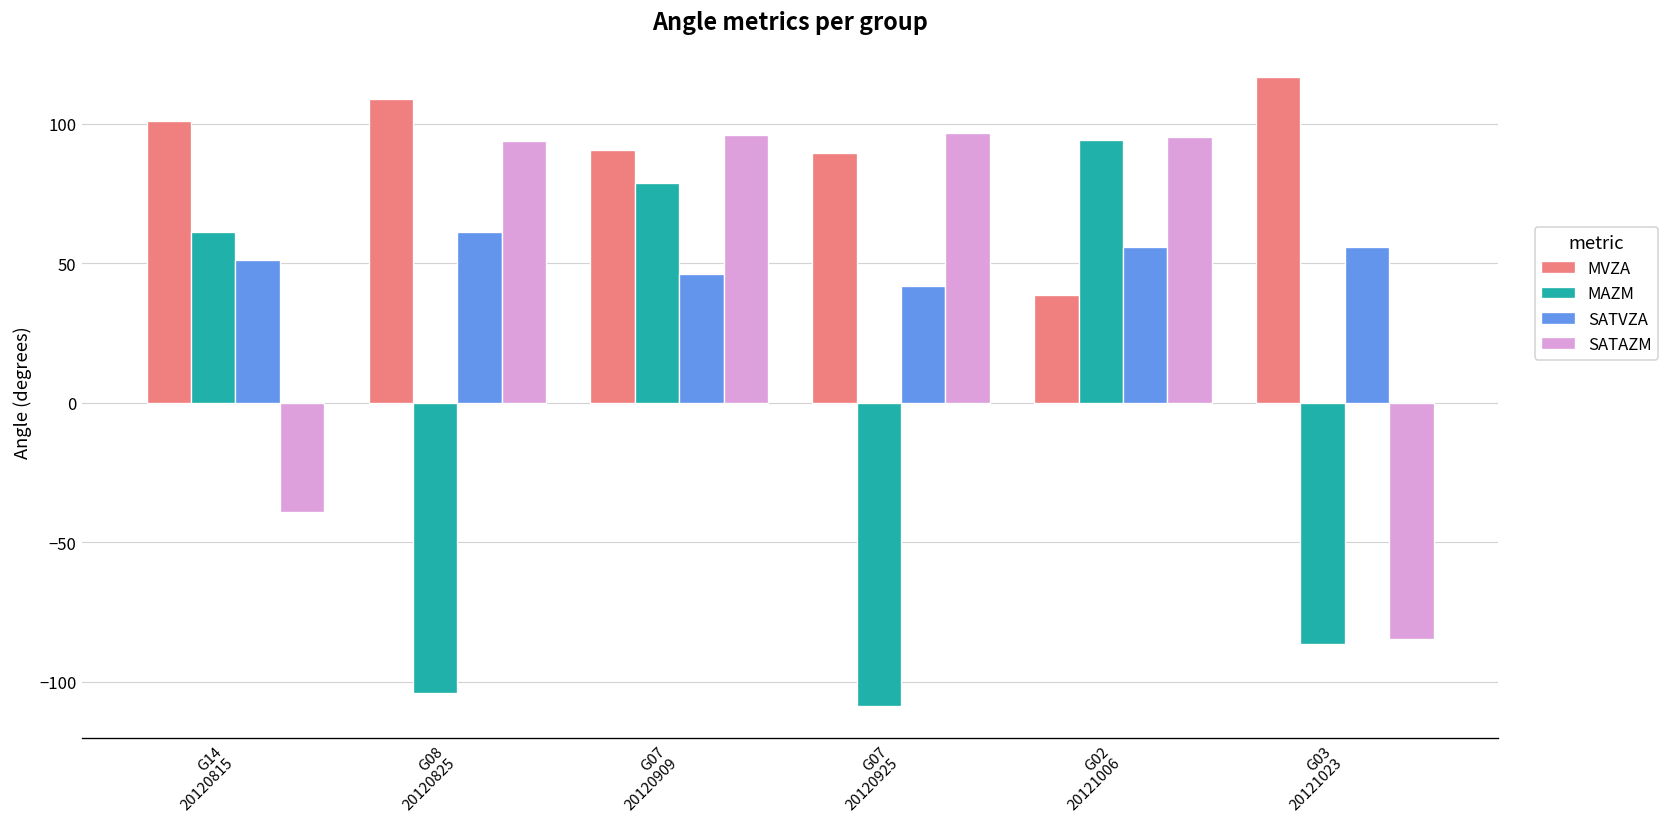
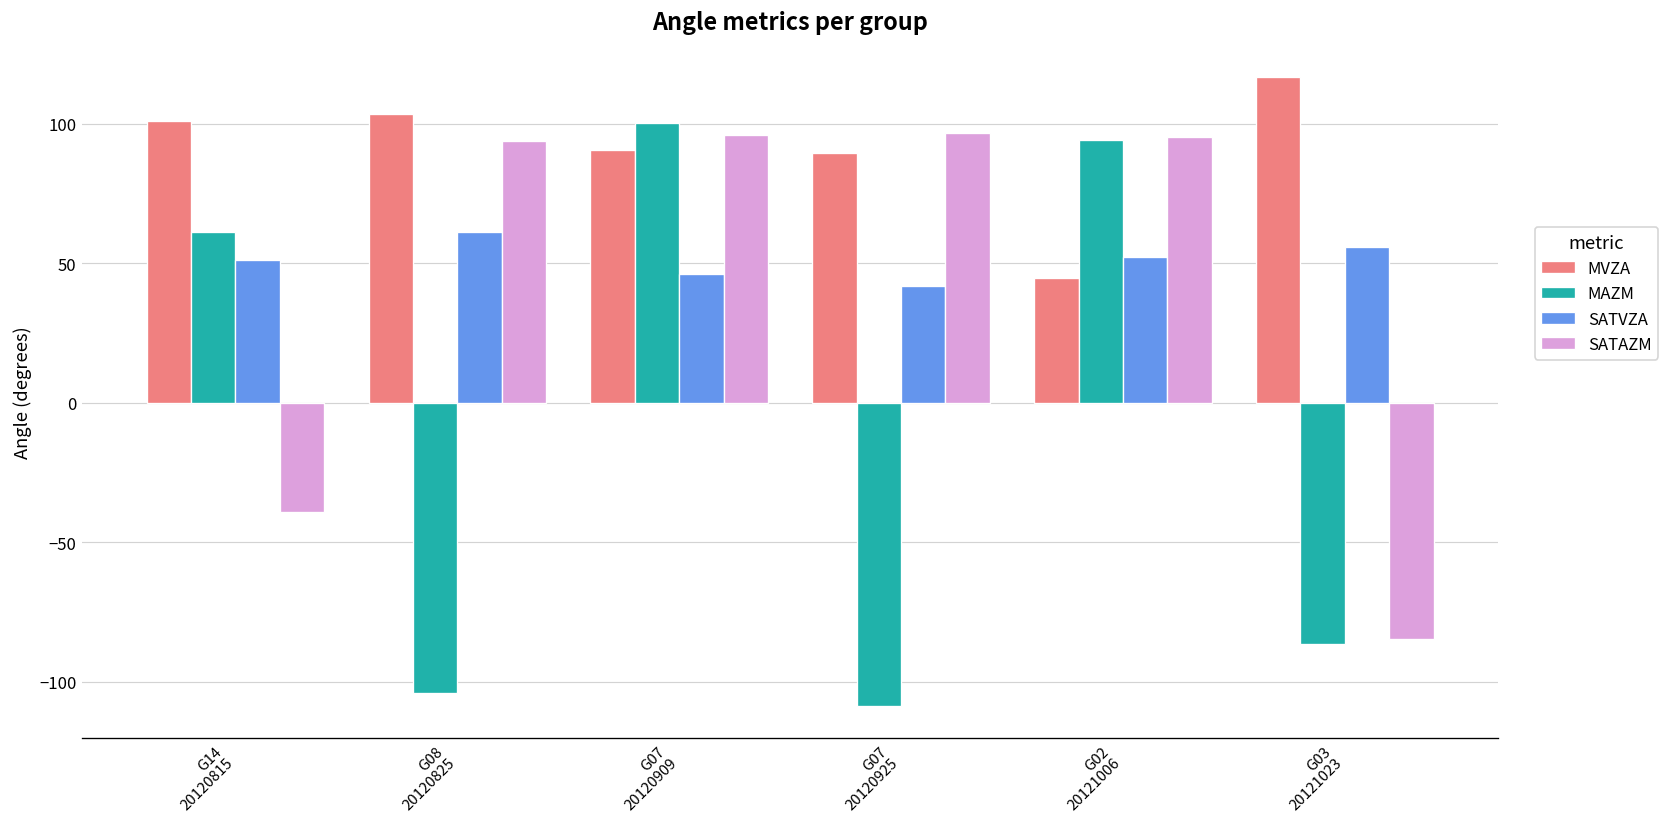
MVZA, G08 20120825: 109 -> 104
MAZM, G07 20120909: 79 -> 100
MVZA, G02 20121006: 39 -> 45
SATVZA, G02 20121006: 56 -> 52
